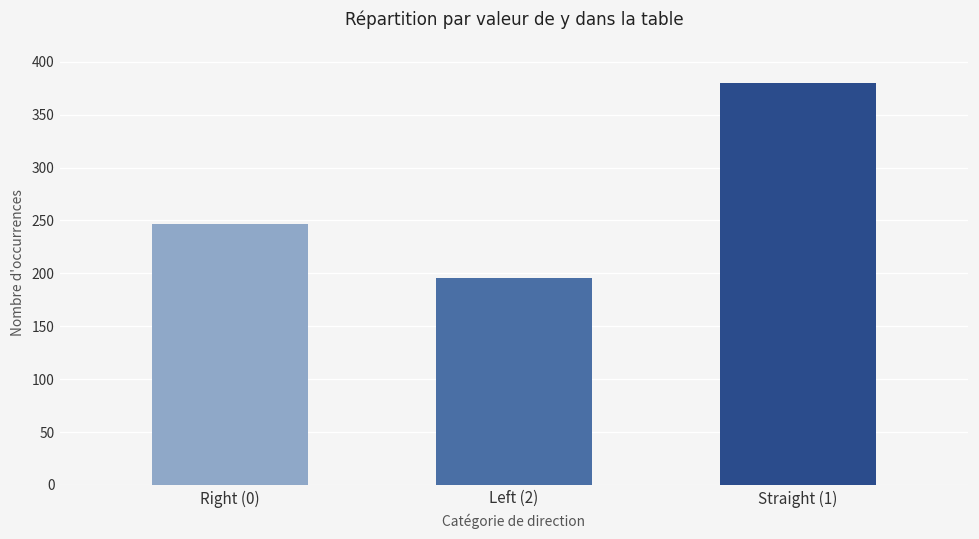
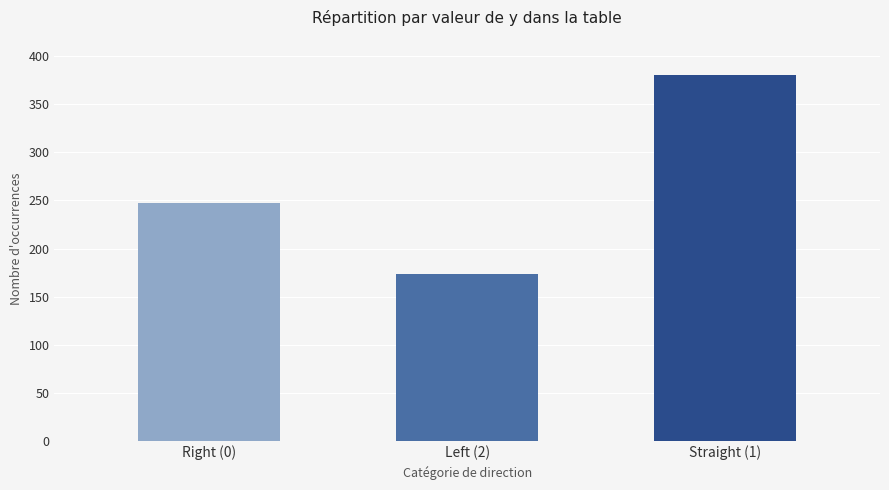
Left (2): 200 -> 170
